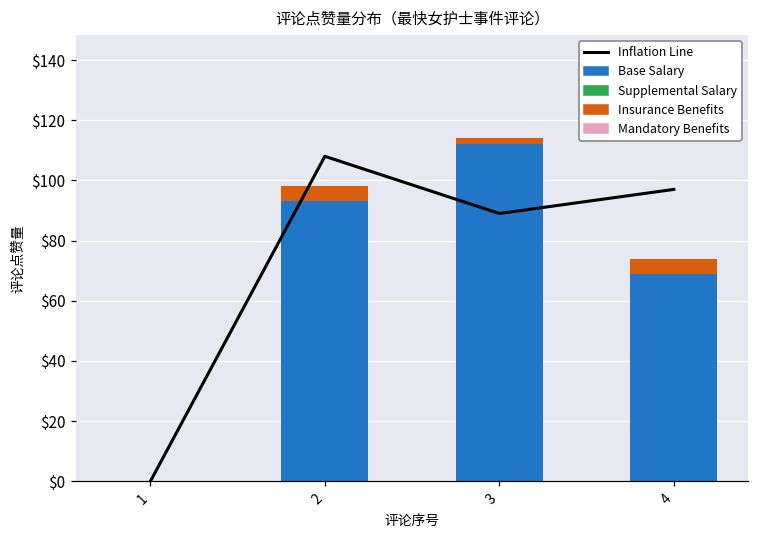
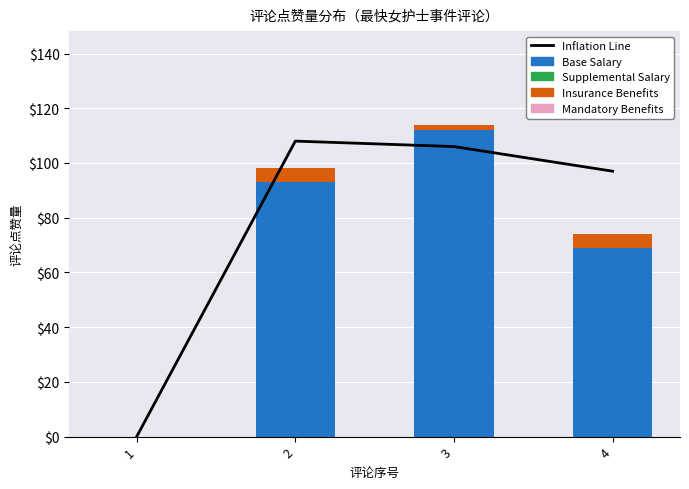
Inflation Line, 3: $89 -> $106
